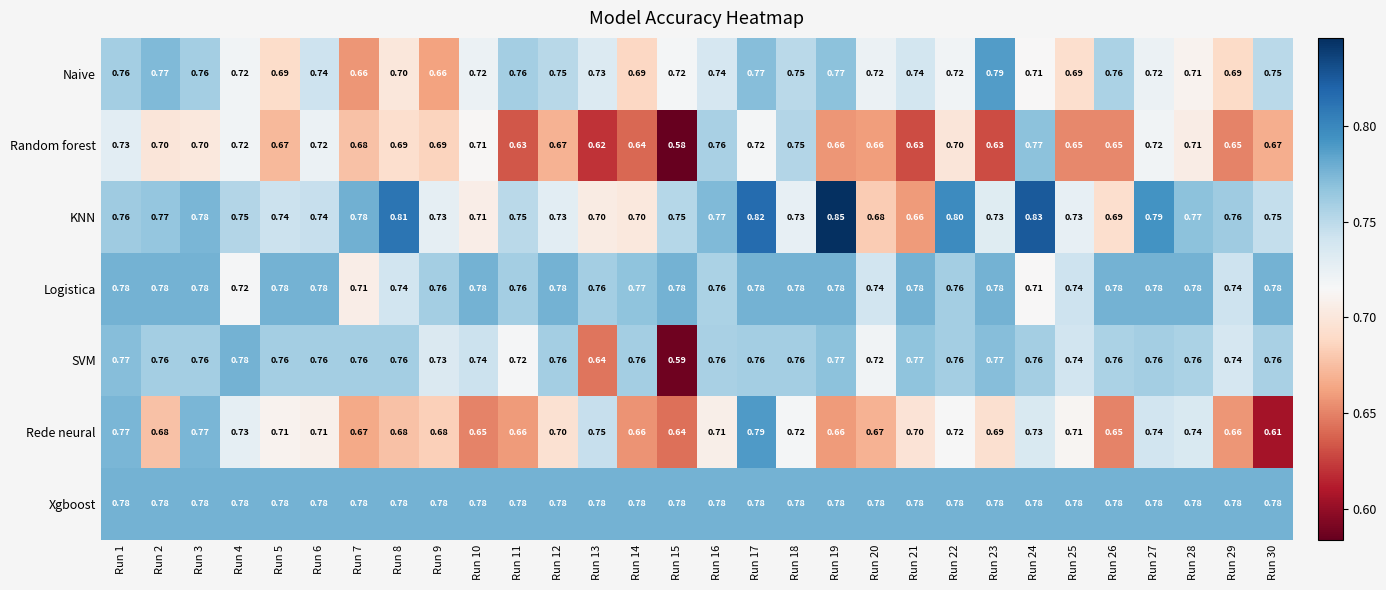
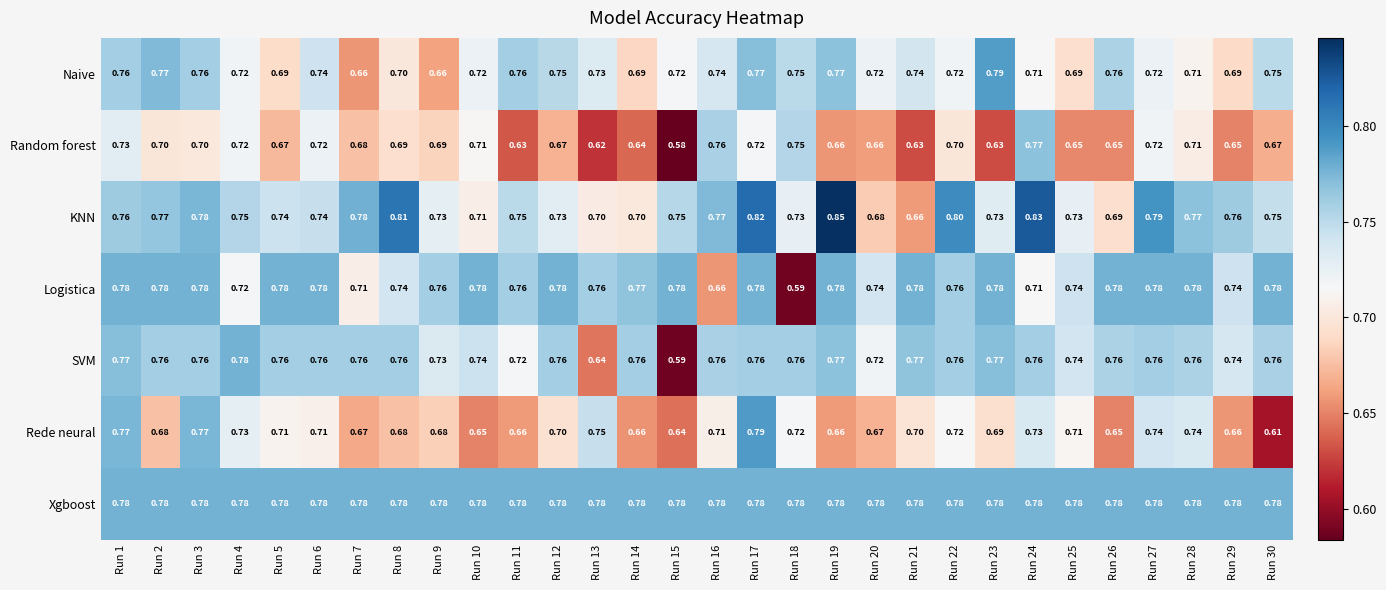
Logistica, Run 16: 0.76 -> 0.66
Logistica, Run 18: 0.78 -> 0.59
